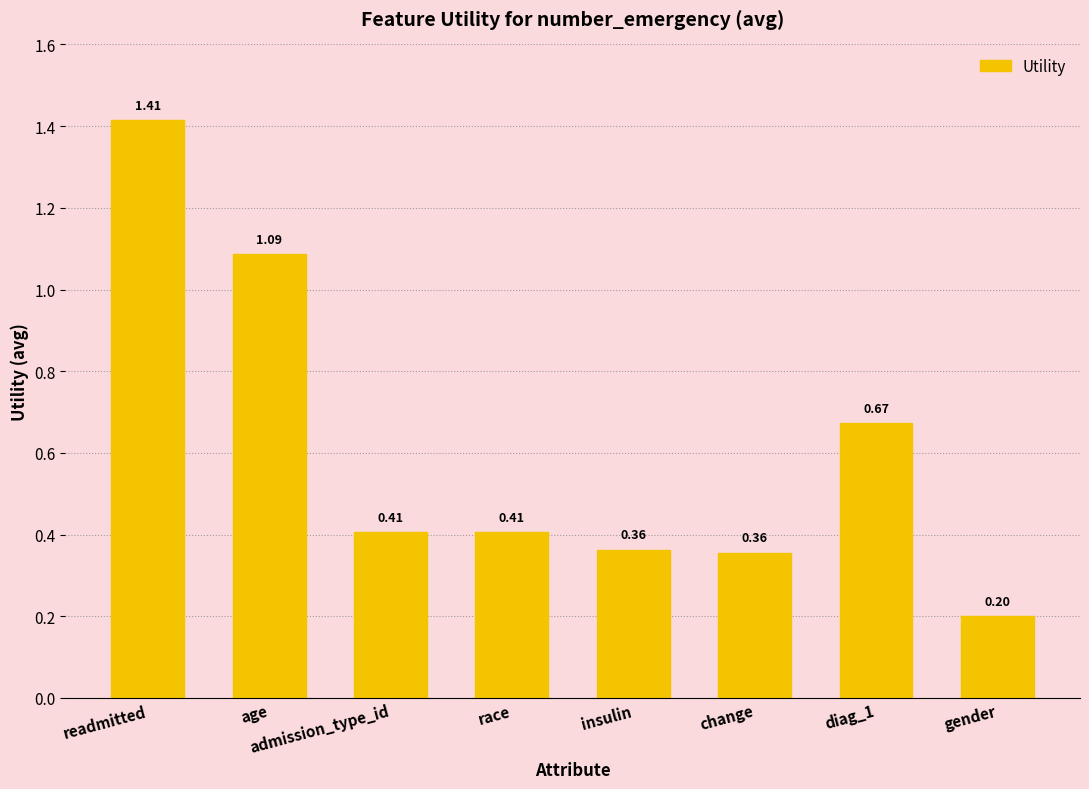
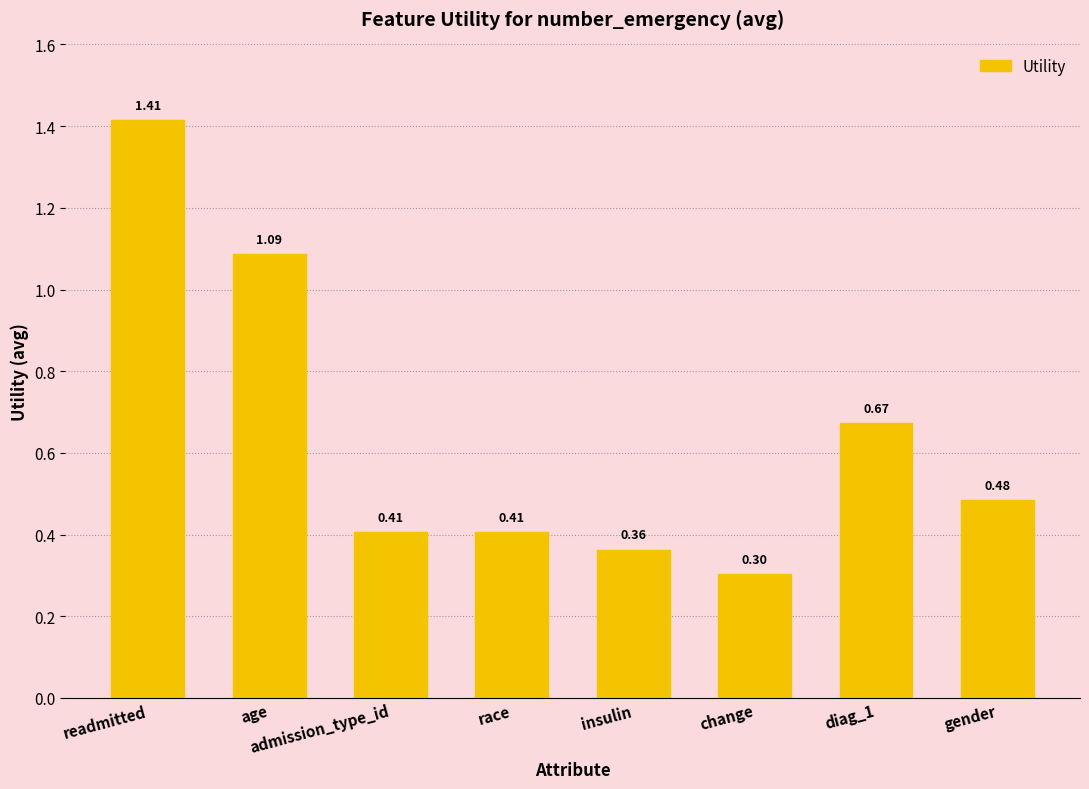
change: 0.36 -> 0.30
gender: 0.20 -> 0.48
